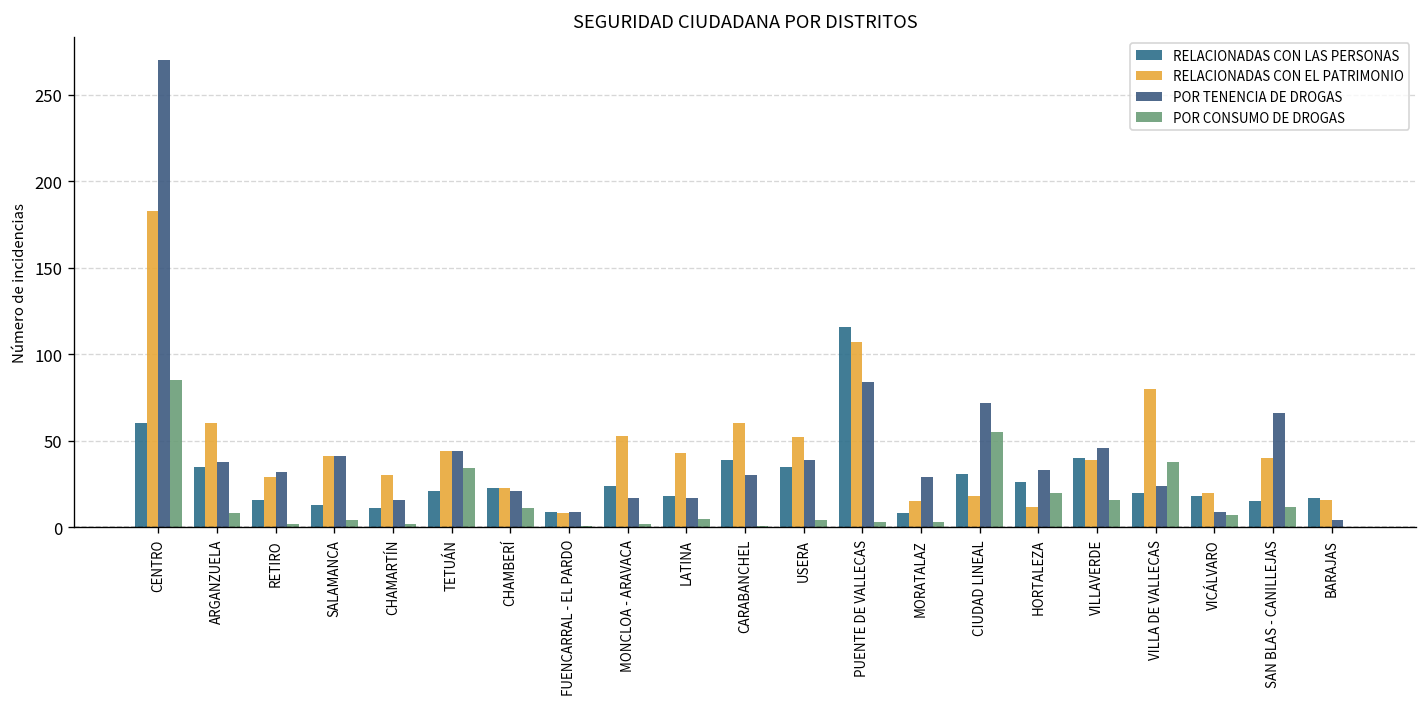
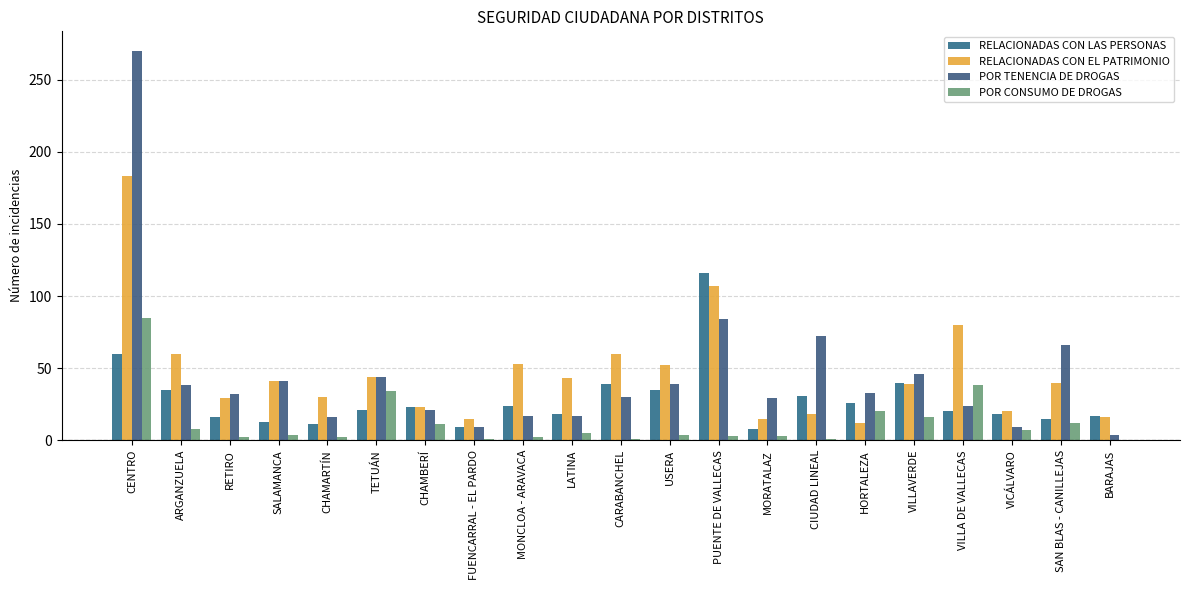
RELACIONADAS CON EL PATRIMONIO, FUENCARRAL - EL PARDO: 8 -> 15
POR CONSUMO DE DROGAS, CIUDAD LINEAL: 55 -> 1
